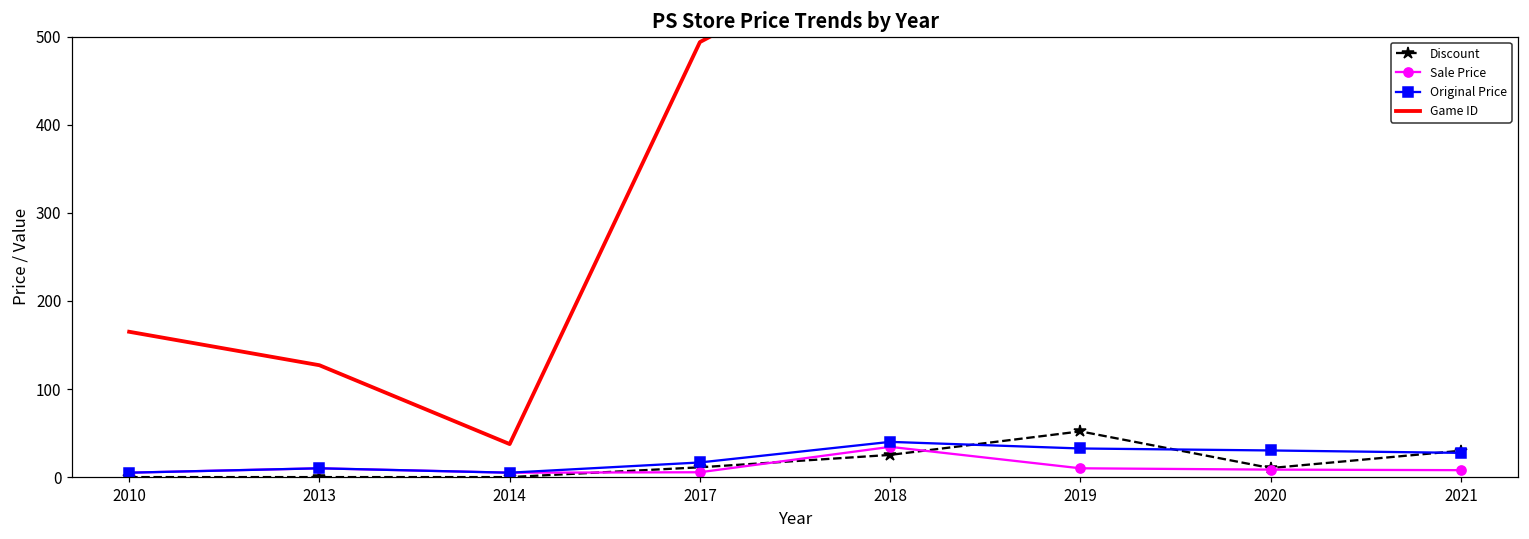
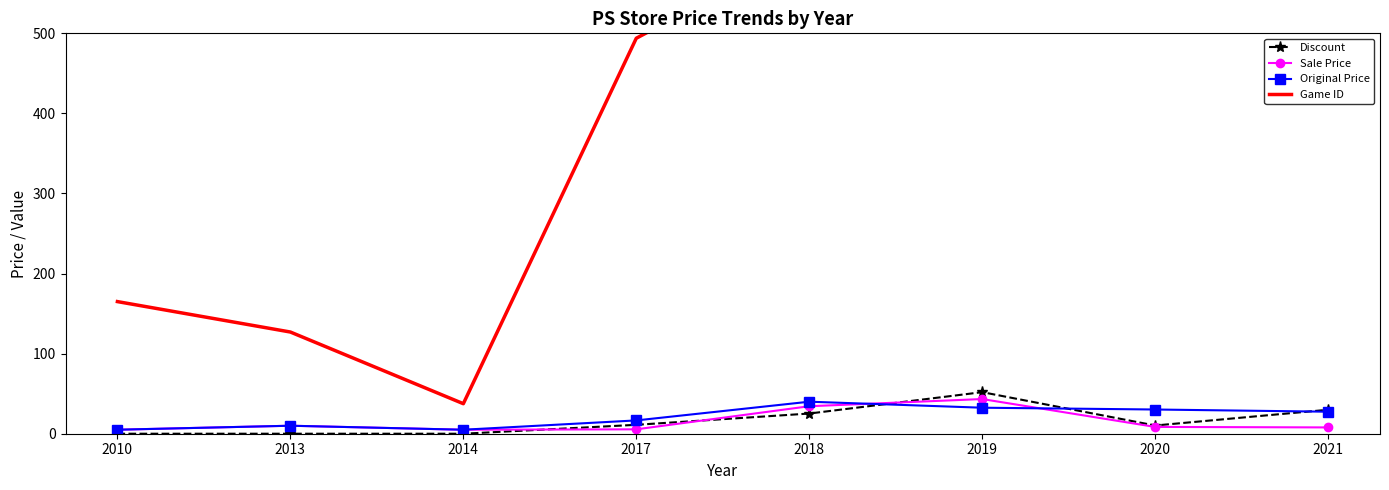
Sale Price, 2019: 10 -> 40
